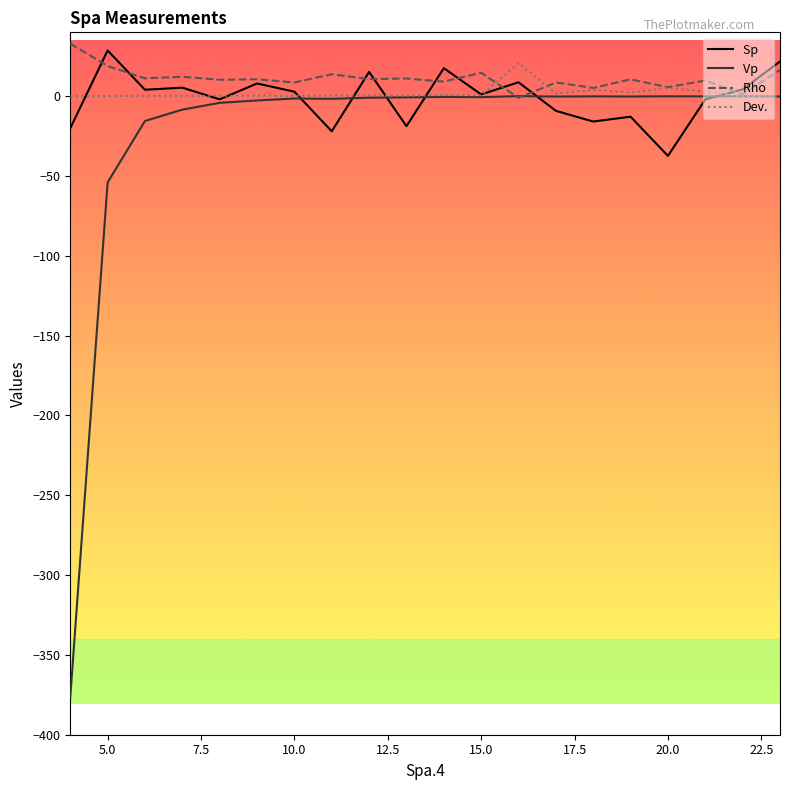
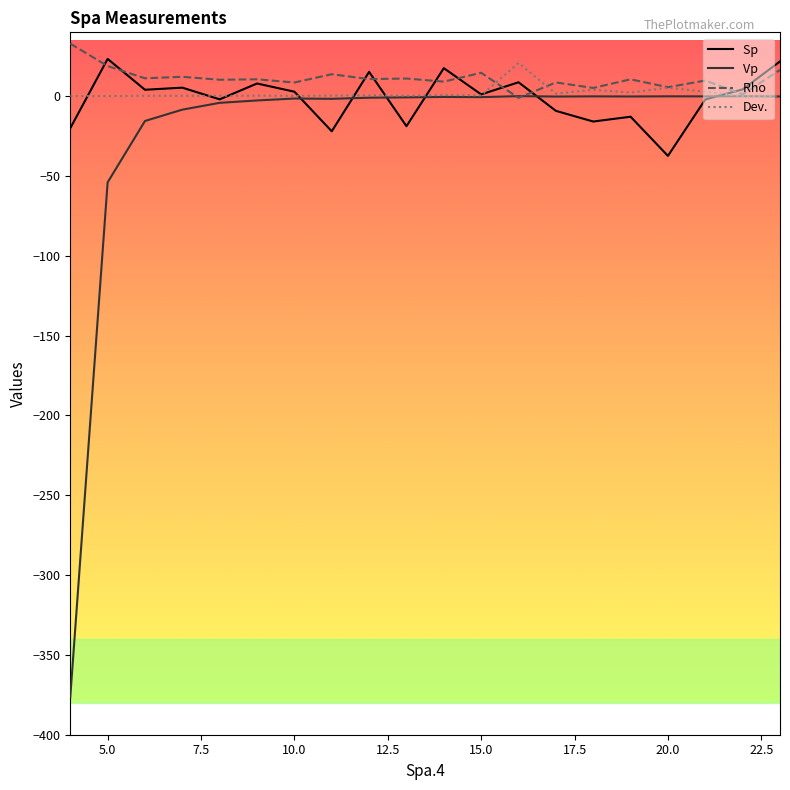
Sp, 5.0: 29 -> 23
